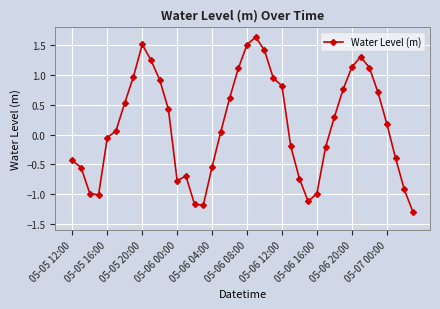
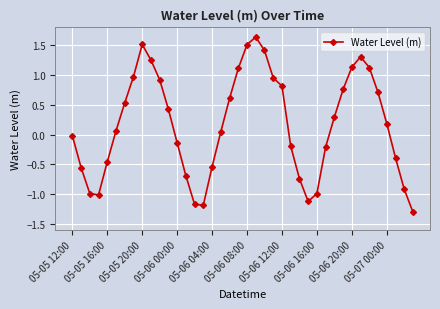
05-05 12:00: -0.4 -> 0.0
05-05 16:00: -0.1 -> -0.5
05-06 00:00: -0.8 -> -0.1
